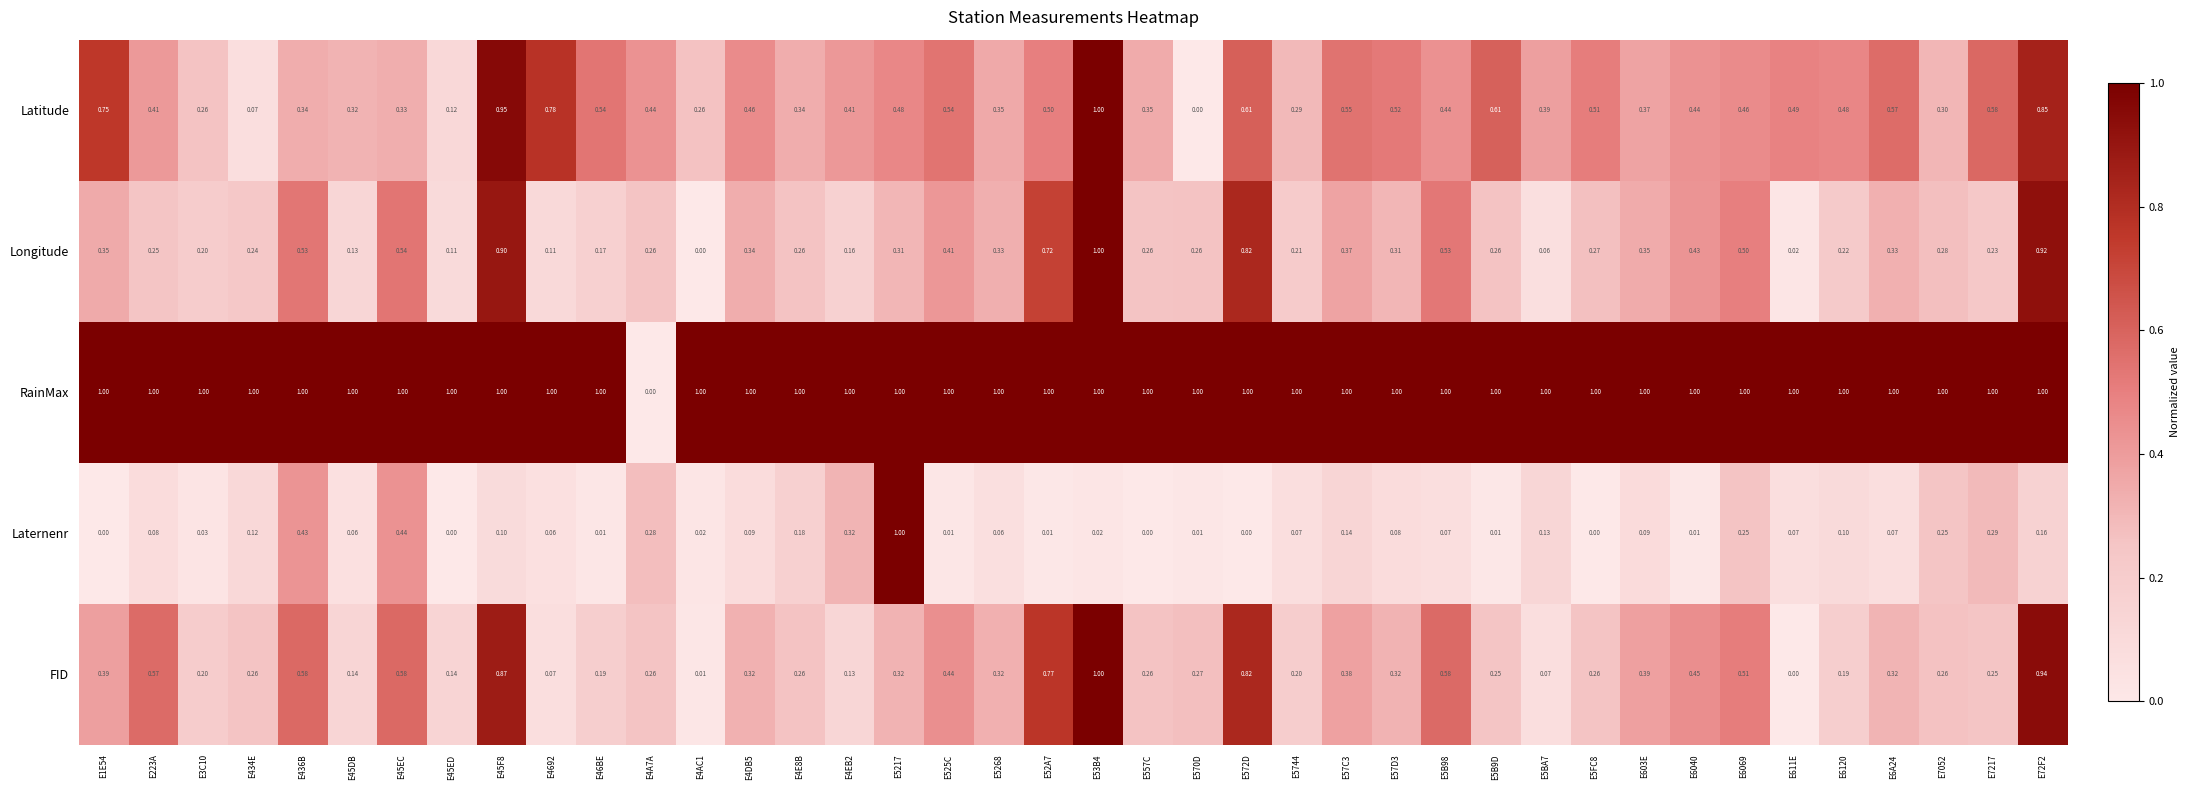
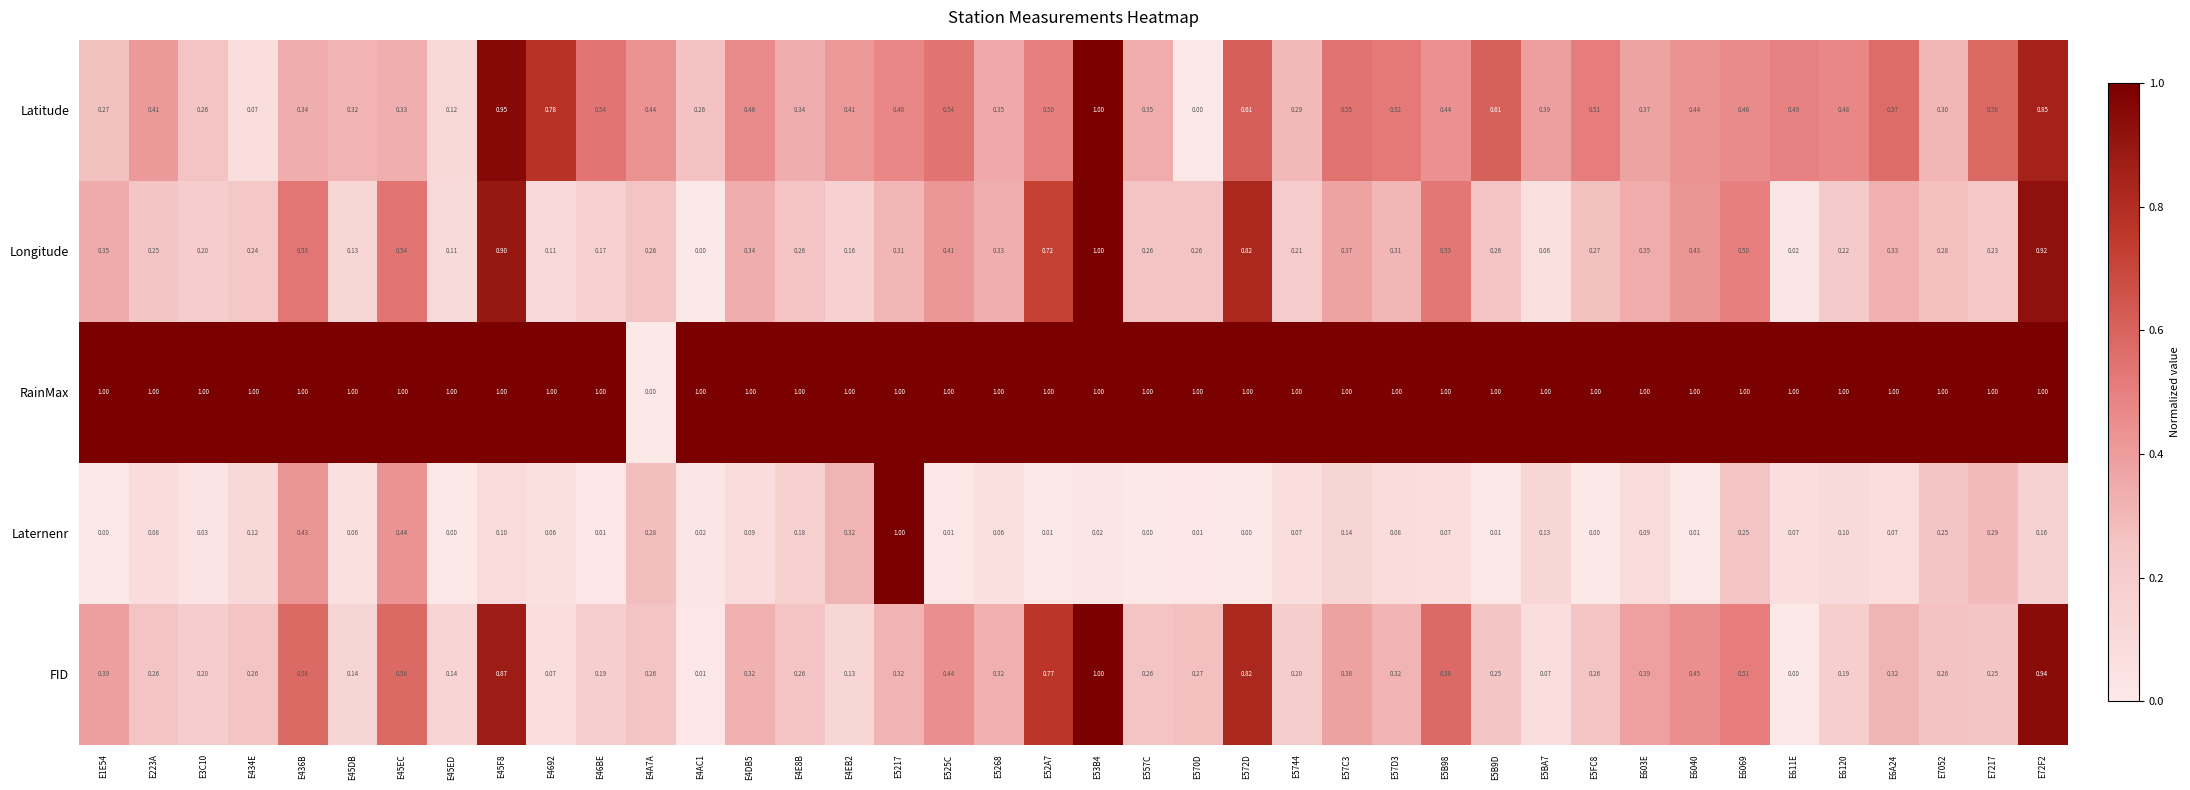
Latitude, E1E54: 0.75 -> 0.27
FID, E223A: 0.57 -> 0.26
